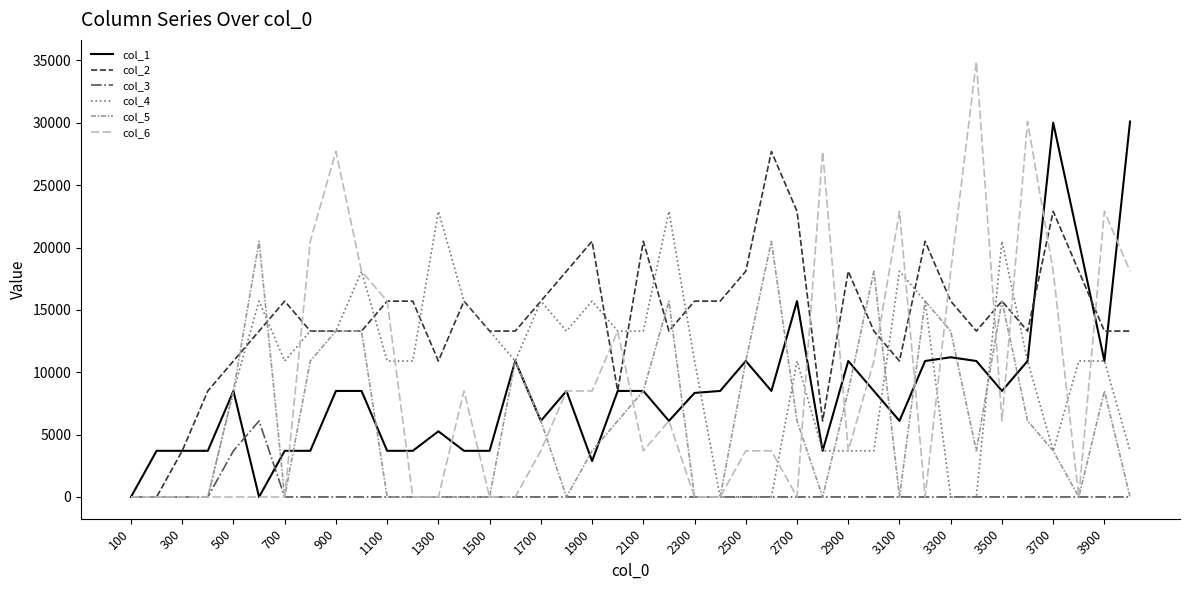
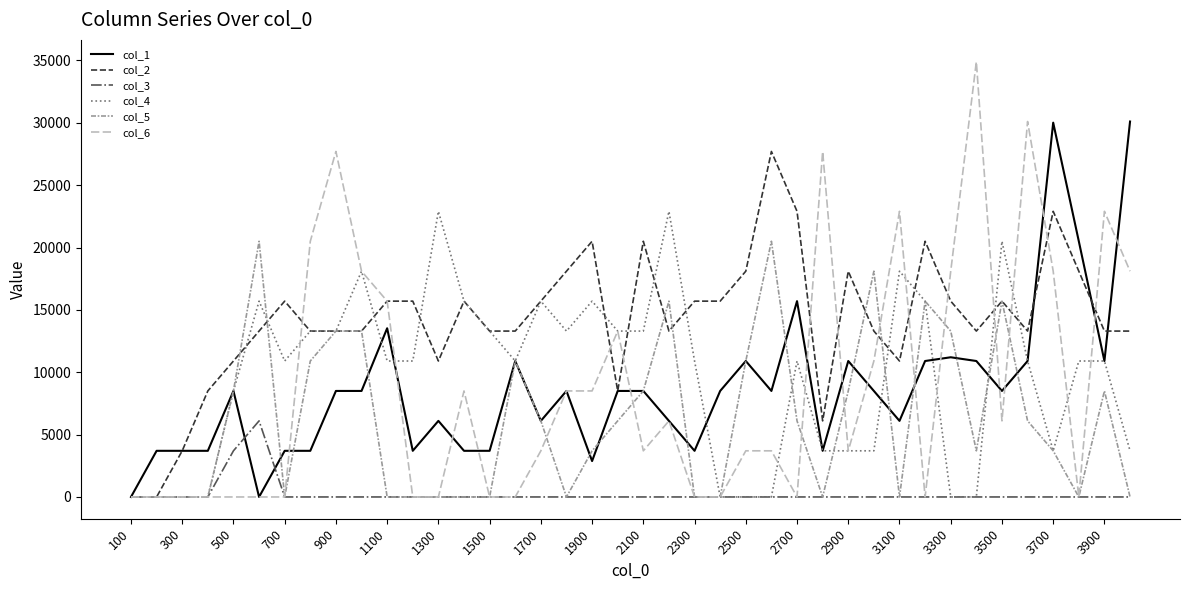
col_1, 1100: 3700 -> 13500
col_1, 1300: 5300 -> 6100
col_1, 2300: 8300 -> 3700
